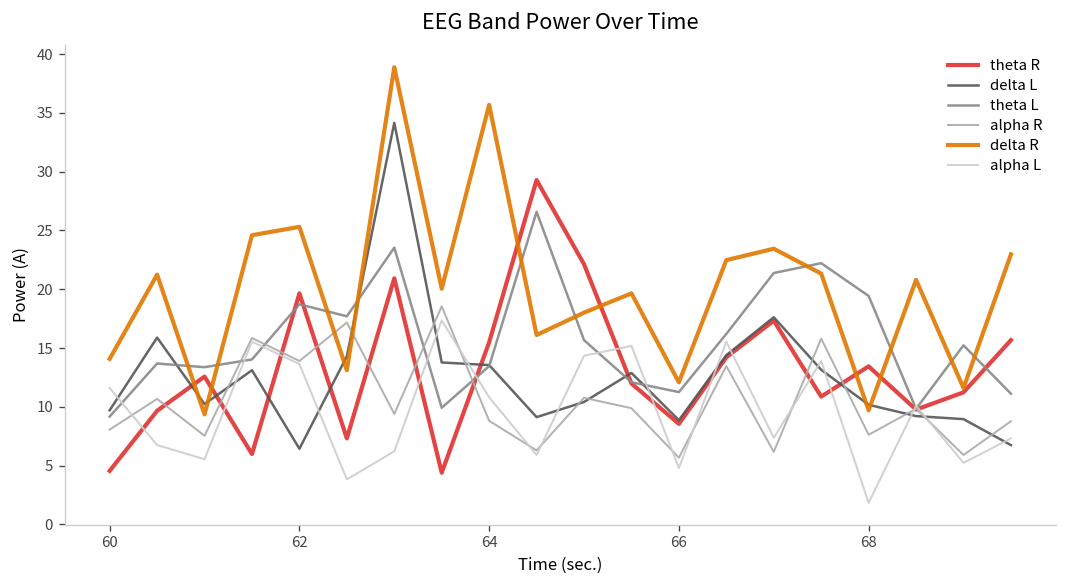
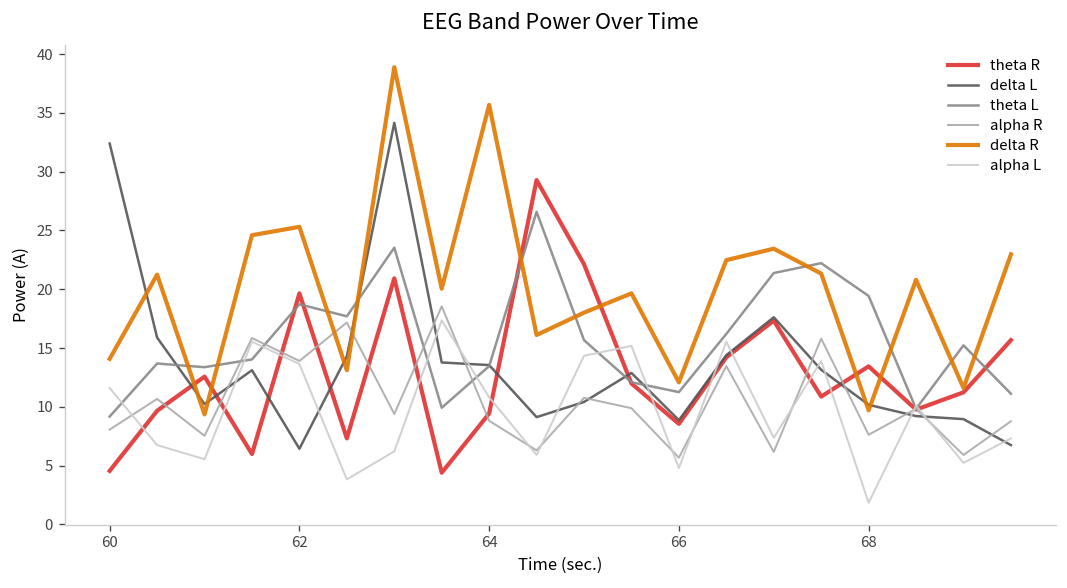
delta L, 60: 10 -> 32
theta R, 64: 15 -> 9
